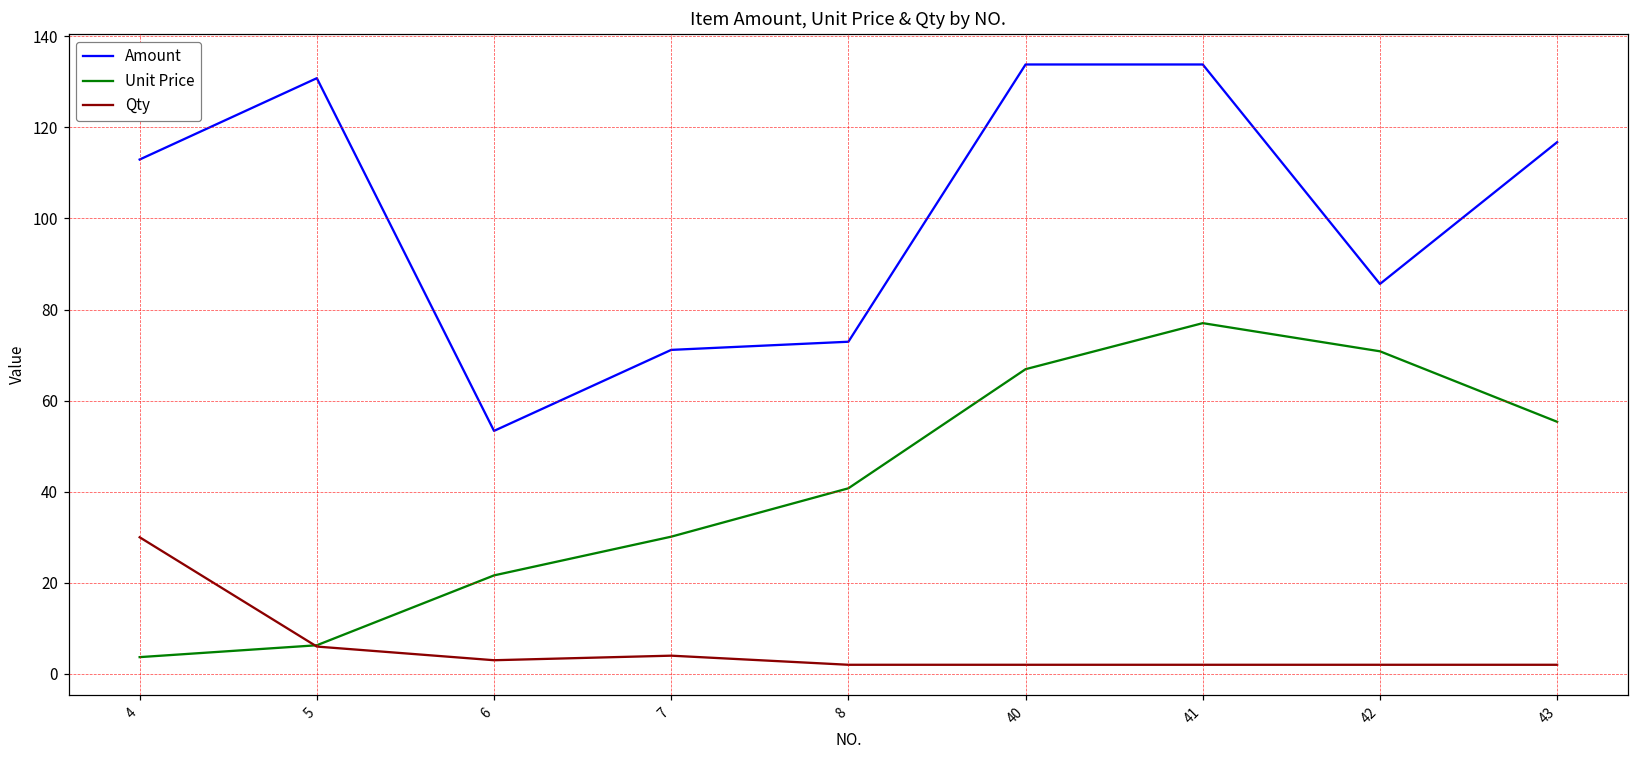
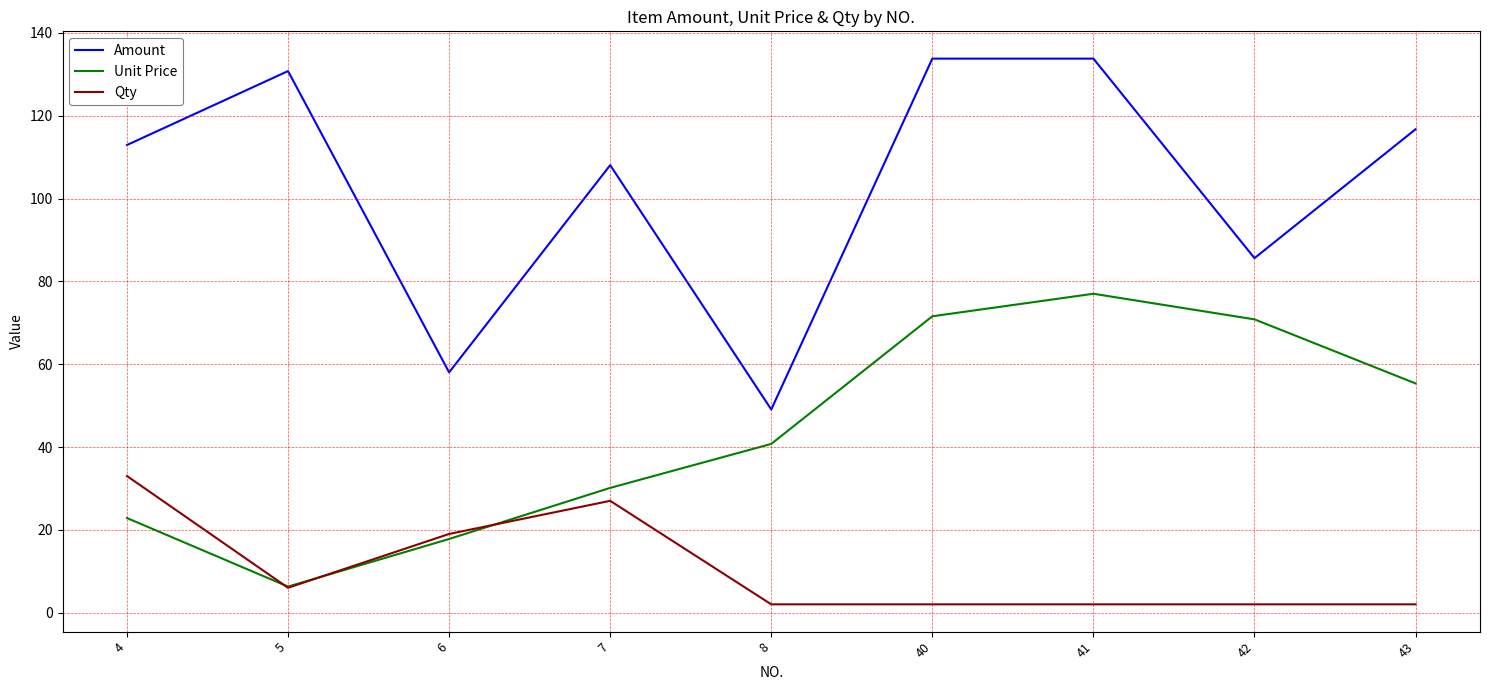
Unit Price, 4: 4 -> 23
Qty, 4: 30 -> 33
Amount, 6: 53 -> 58
Unit Price, 6: 22 -> 18
Qty, 6: 3 -> 19
Amount, 7: 71 -> 108
Qty, 7: 4 -> 27
Amount, 8: 73 -> 49
Unit Price, 40: 67 -> 72
